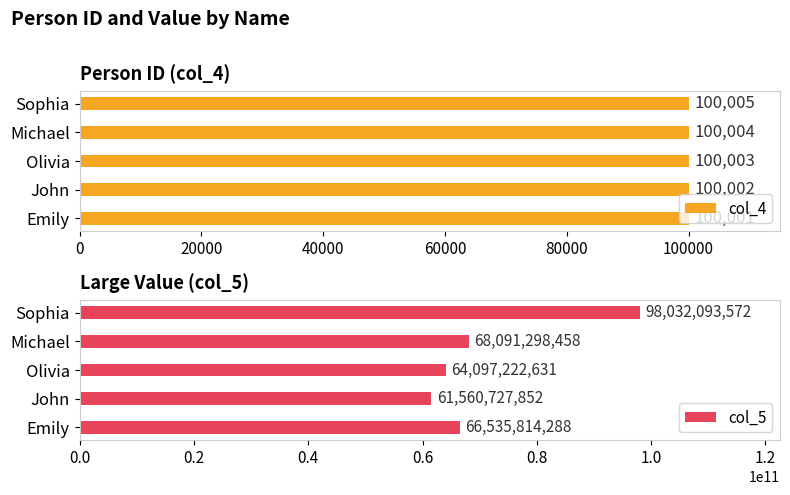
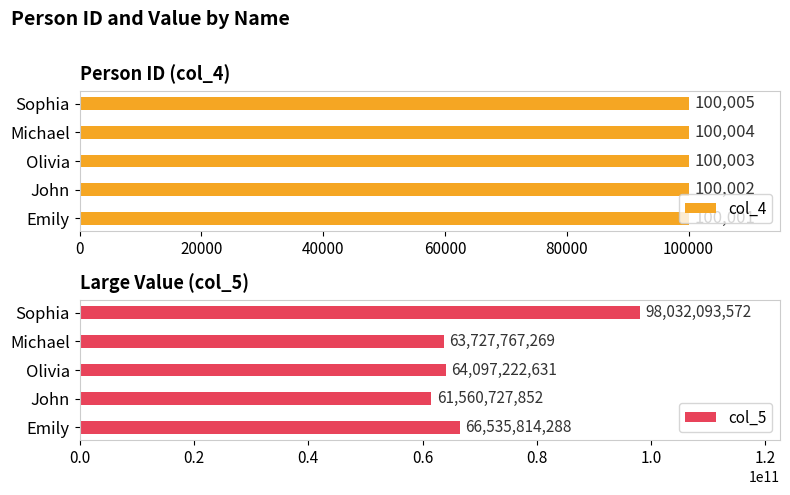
Large Value (col_5), Michael: 68,091,298,458 -> 63,727,767,269
